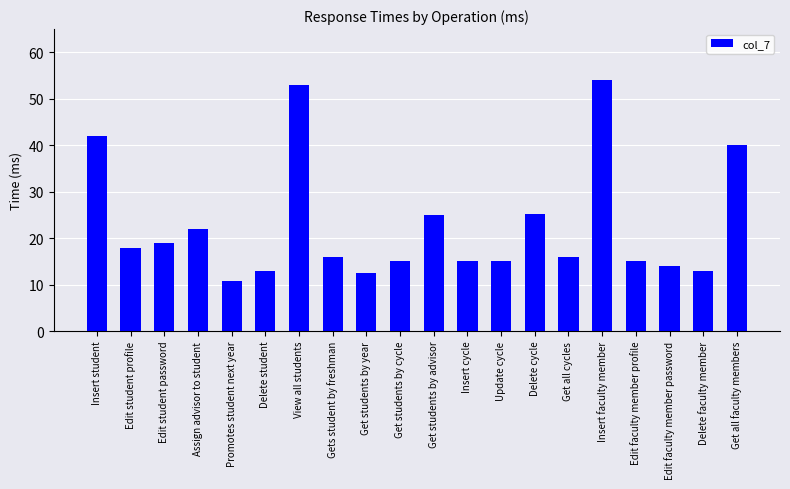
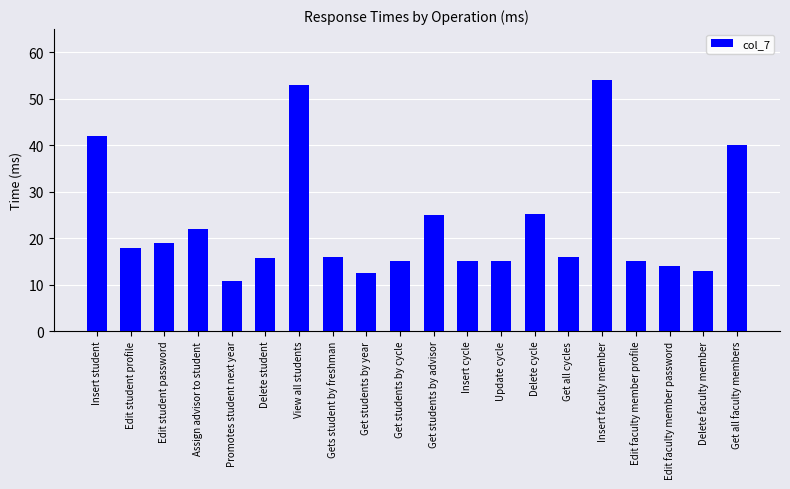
Delete student: 13 -> 16
